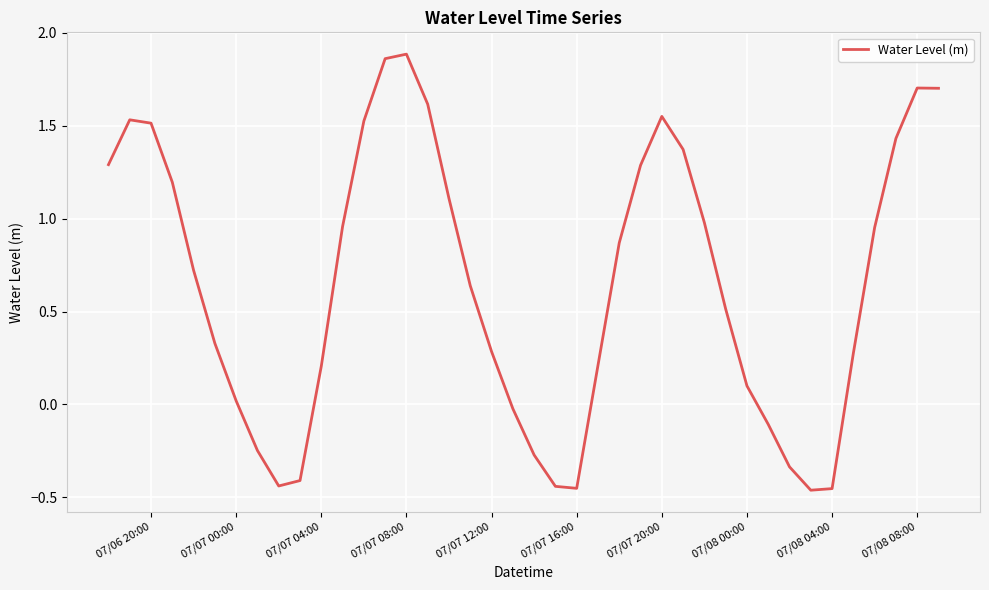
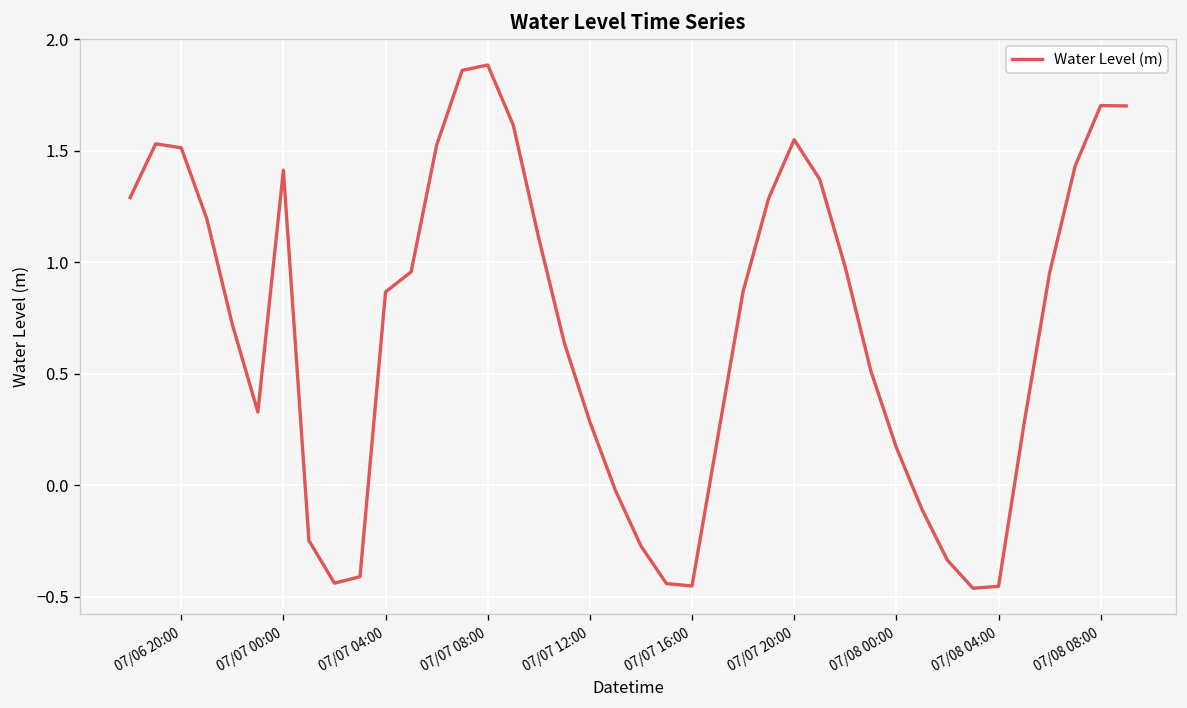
07/07 00:00: 0.02 -> 1.41
07/07 04:00: 0.21 -> 0.87
07/08 00:00: 0.10 -> 0.17
